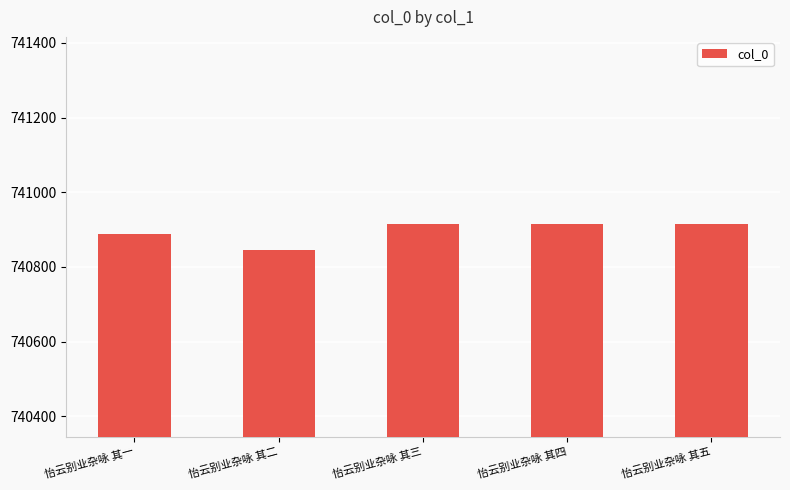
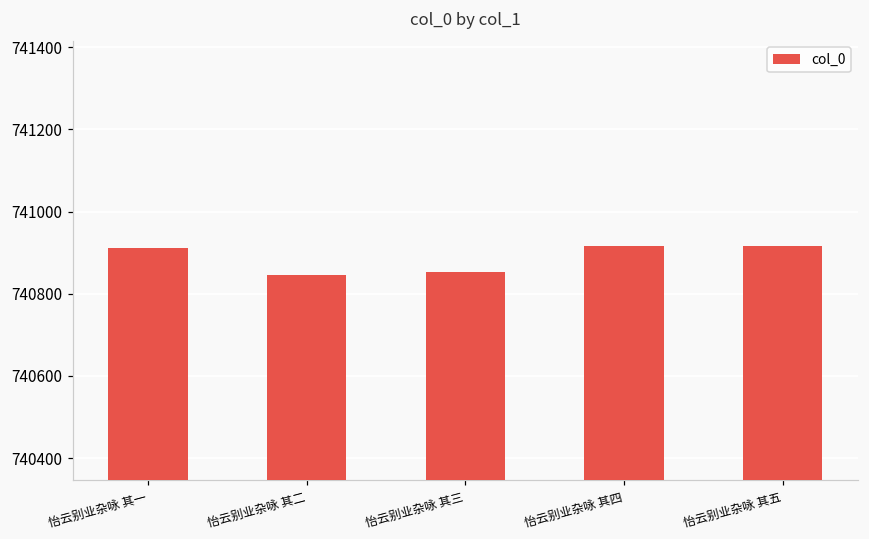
怡云别业杂咏 其一: 740890 -> 740910
怡云别业杂咏 其三: 740910 -> 740850
